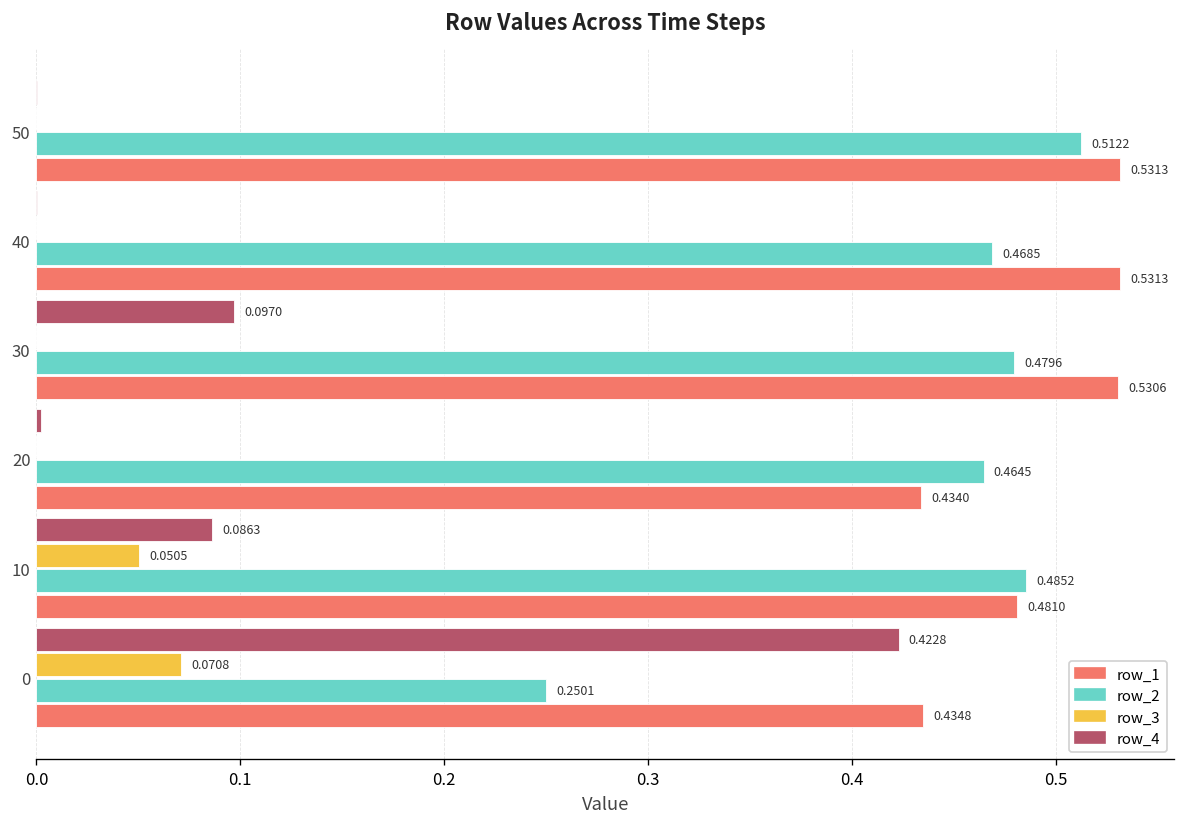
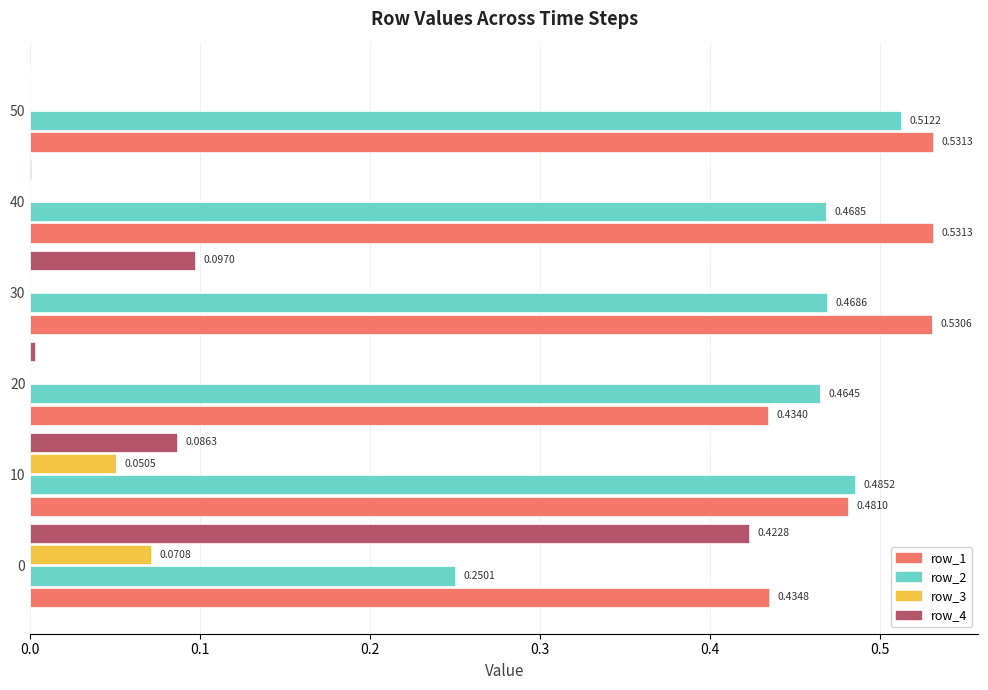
row_2, 30: 0.4796 -> 0.4686
